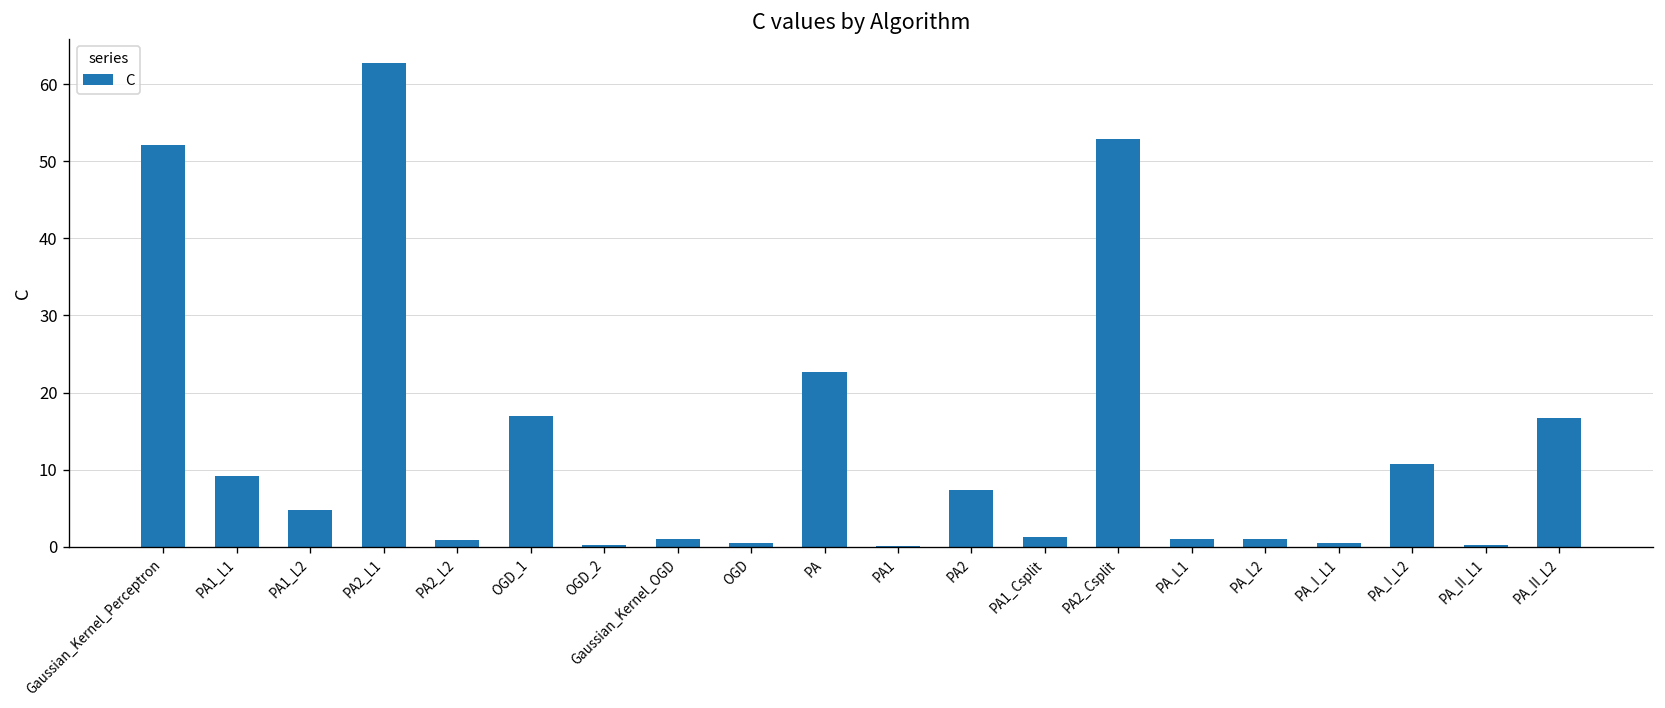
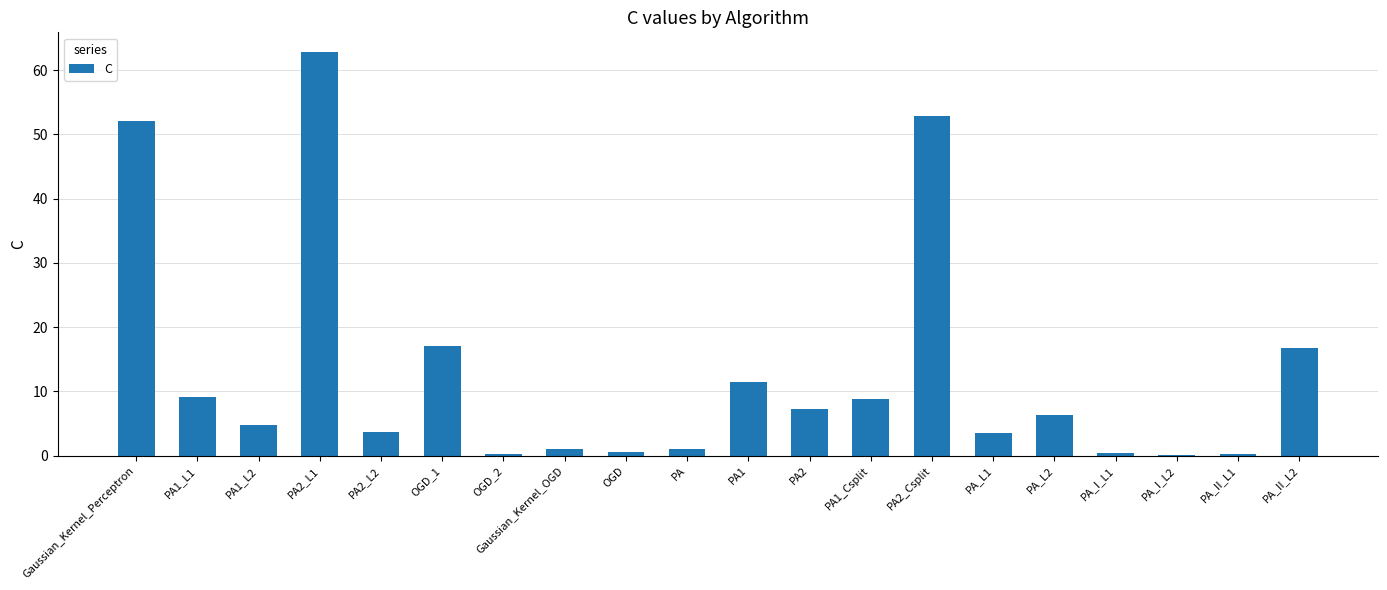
PA2_L2: 1 -> 4
PA: 23 -> 1
PA1: 0 -> 11
PA1_Csplit: 1 -> 9
PA_L1: 1 -> 4
PA_L2: 1 -> 6
PA_I_L2: 11 -> 0
